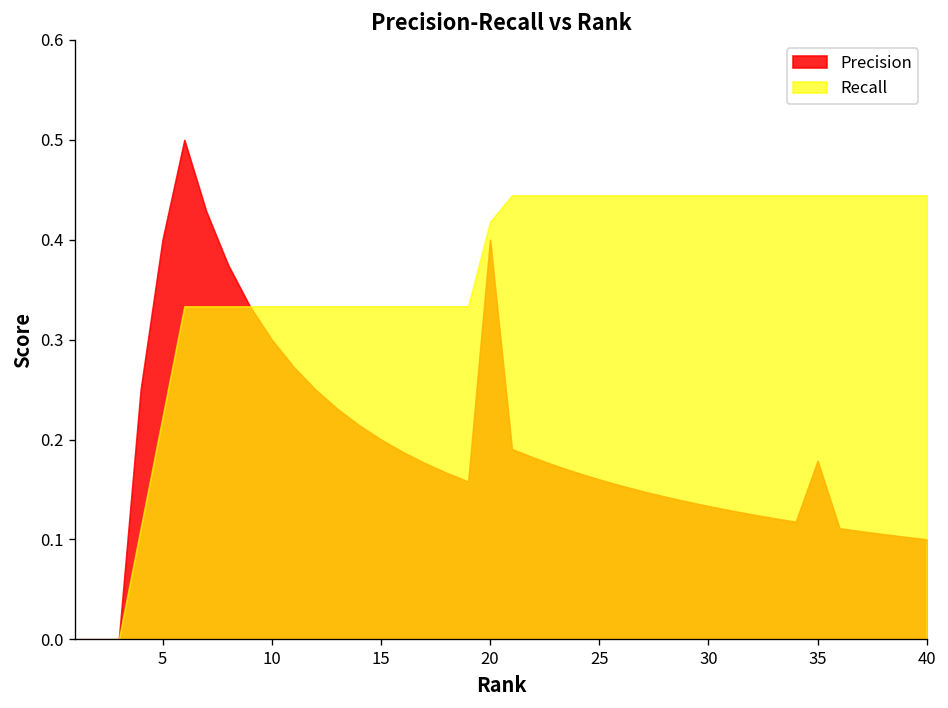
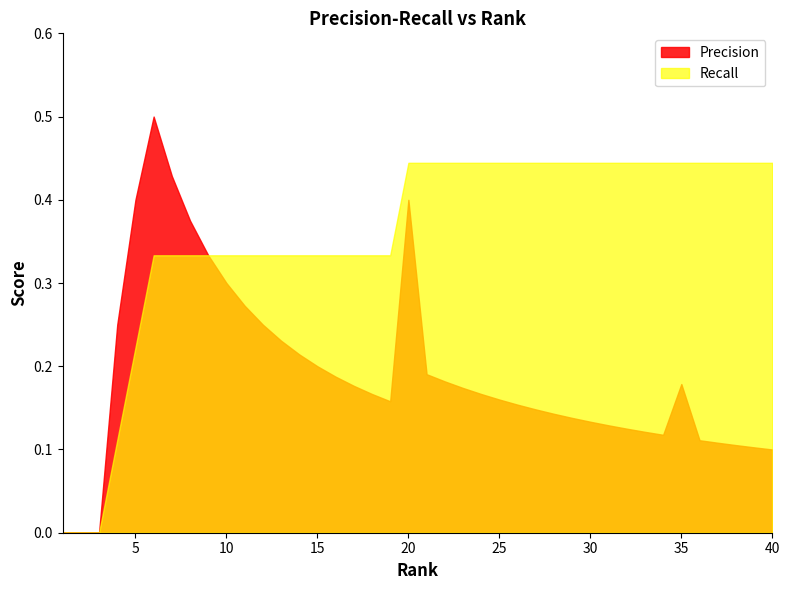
Recall, 20: 0.42 -> 0.44
